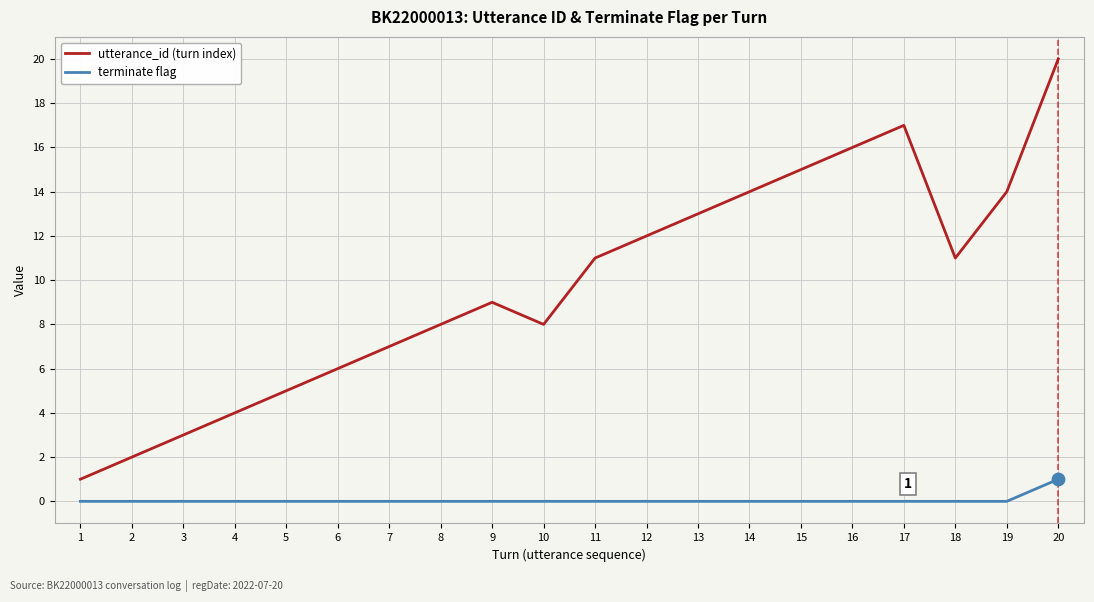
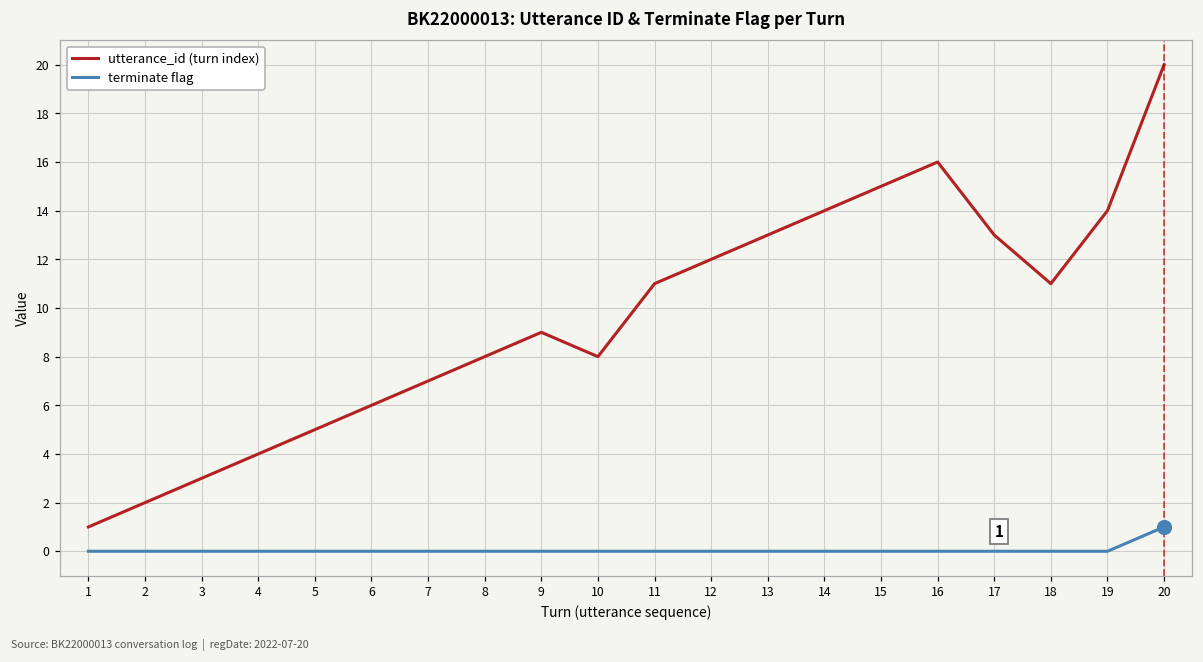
utterance_id (turn index), 17: 17 -> 13
